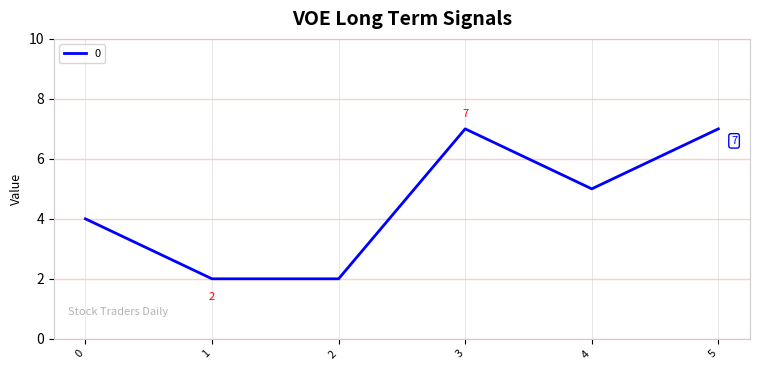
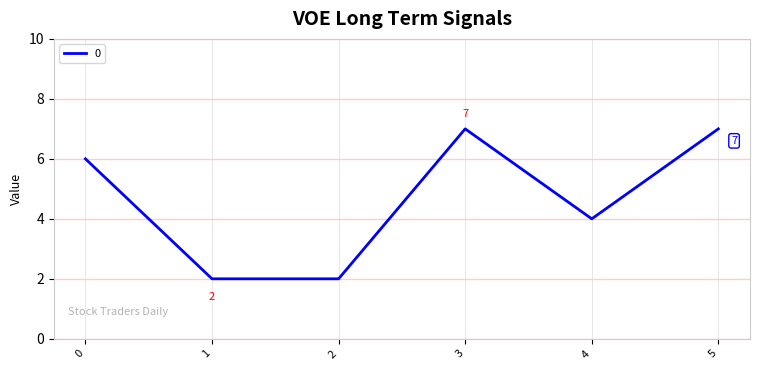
0: 4 -> 6
4: 5 -> 4
